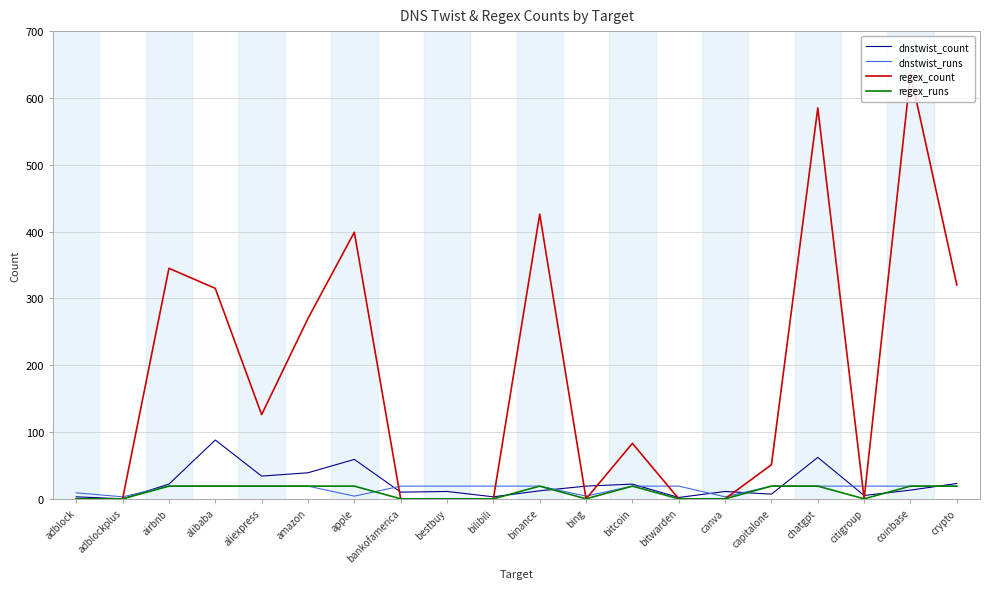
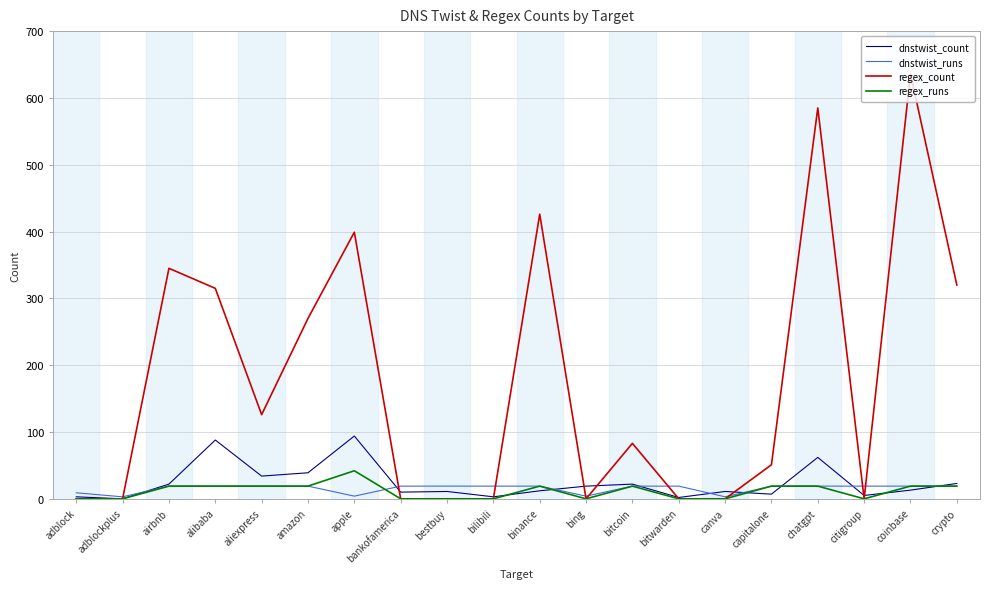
dnstwist_count, apple: 60 -> 90
regex_runs, apple: 20 -> 40
